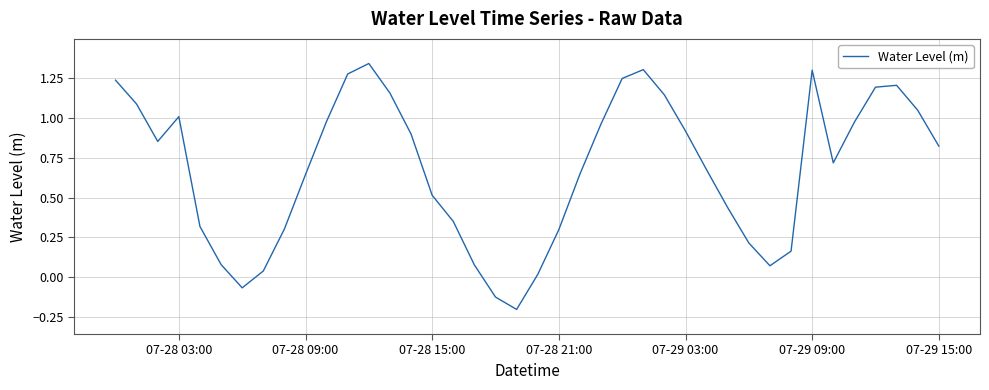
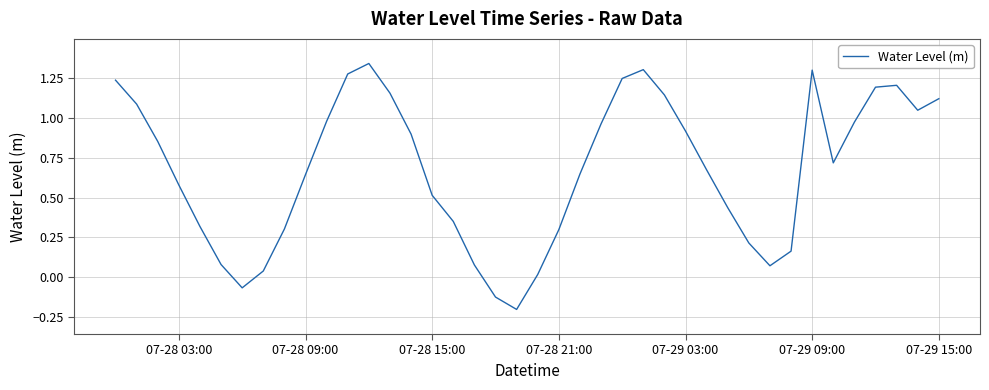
07-28 03:00: 1.01 -> 0.58
07-29 15:00: 0.82 -> 1.12
